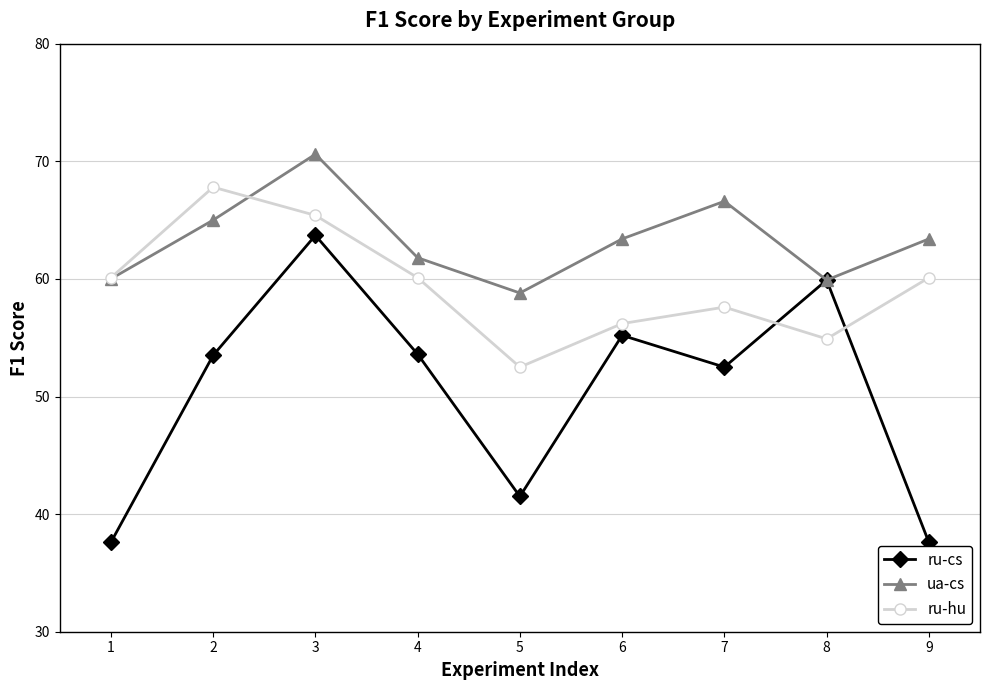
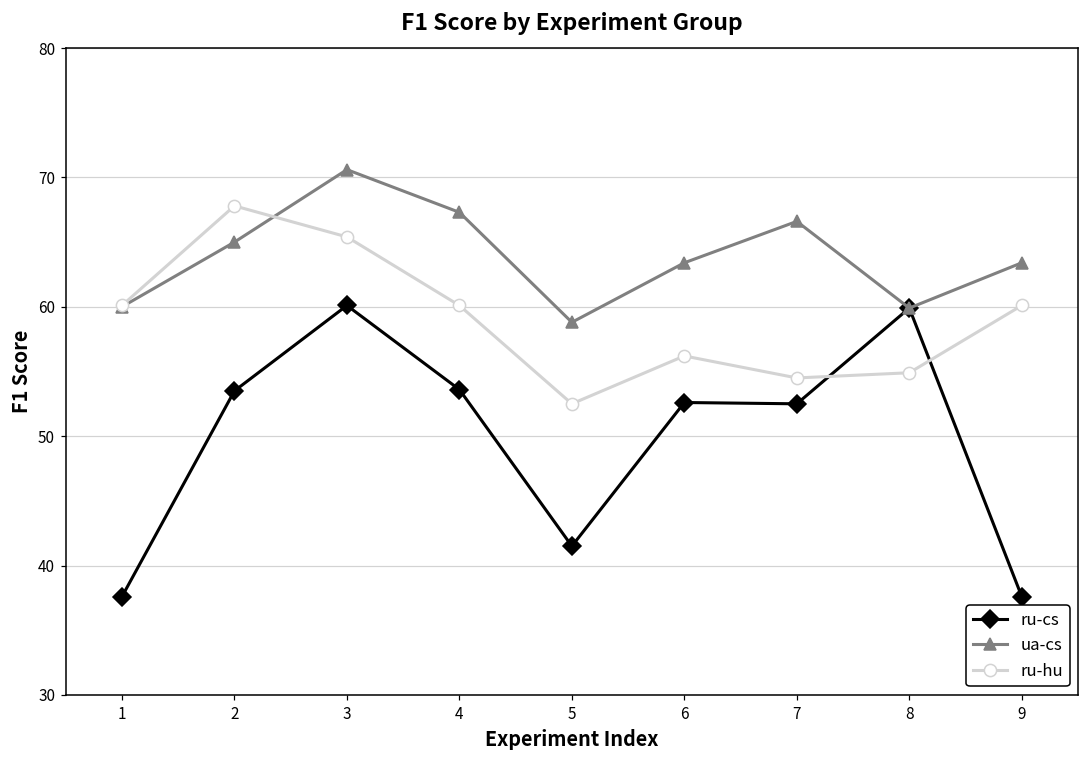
ru-cs, 3: 63.7 -> 60.1
ua-cs, 4: 61.8 -> 67.3
ru-cs, 6: 55.2 -> 52.6
ru-hu, 7: 57.6 -> 54.5
